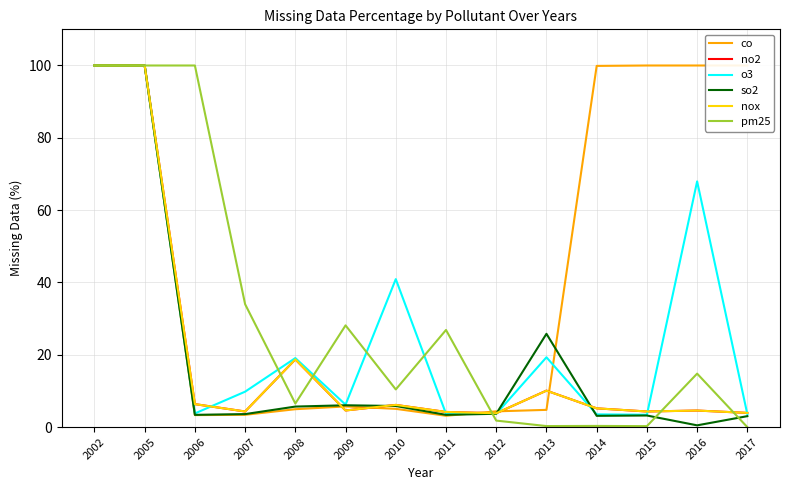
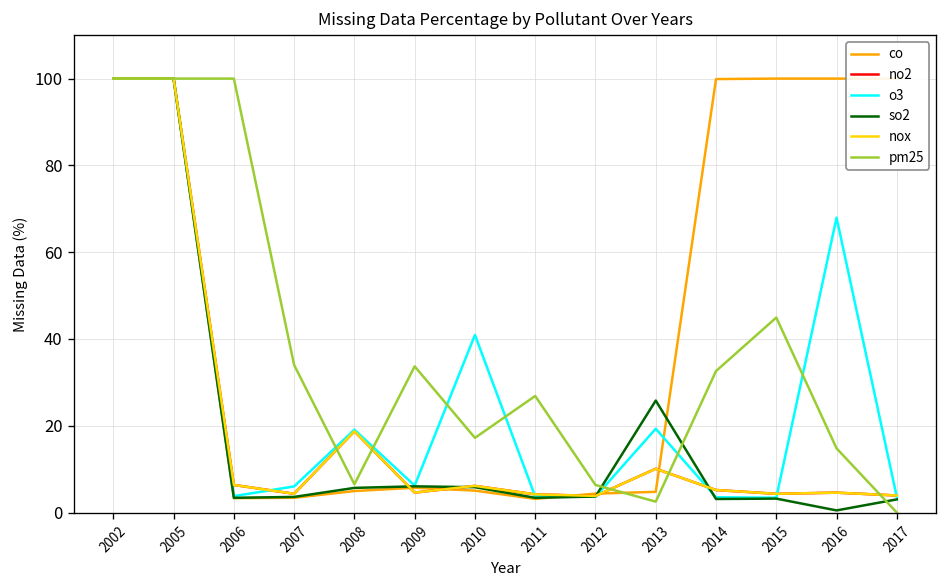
o3, 2007: 10 -> 6
pm25, 2009: 28 -> 34
pm25, 2010: 10 -> 17
pm25, 2012: 2 -> 6
pm25, 2013: 0 -> 3
pm25, 2014: 0 -> 33
pm25, 2015: 0 -> 45
